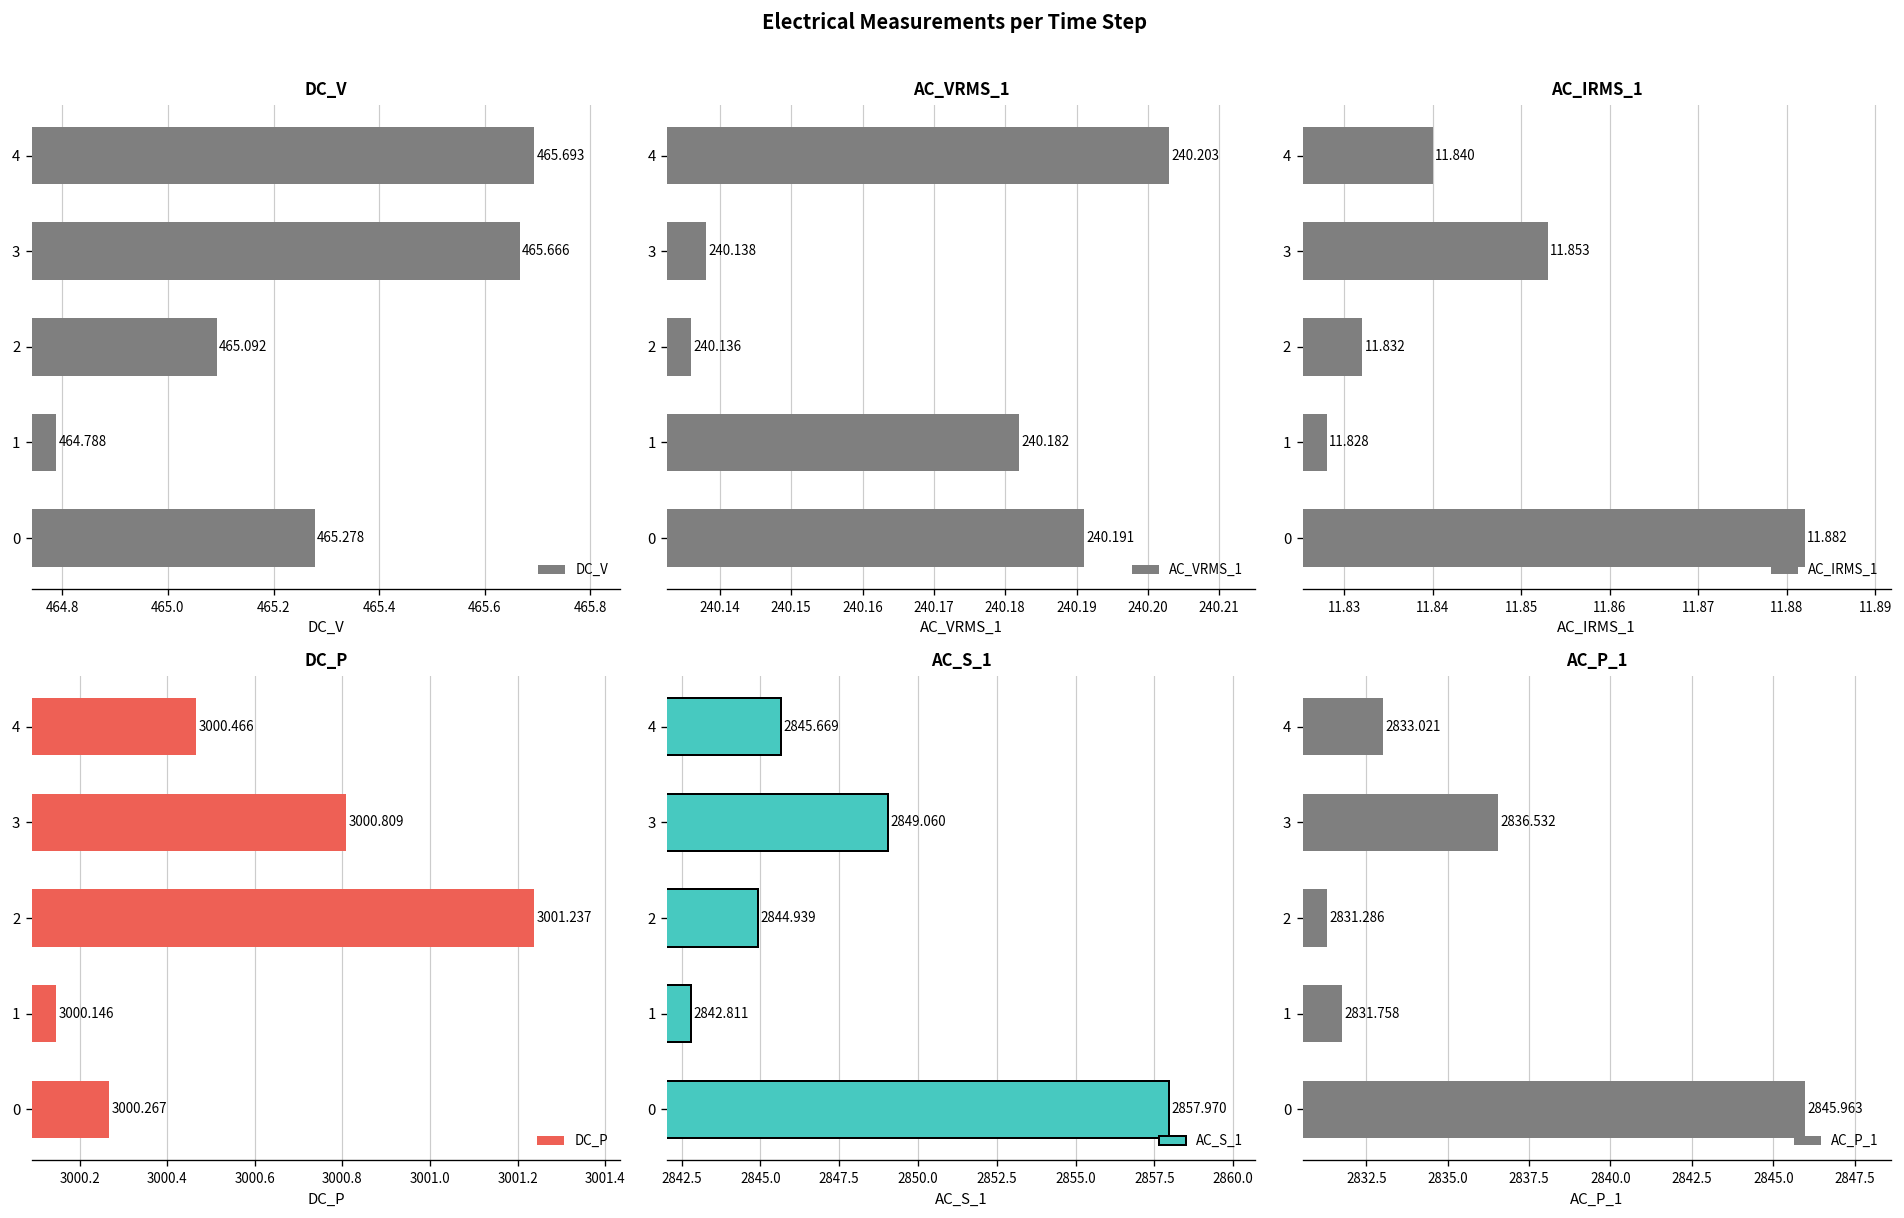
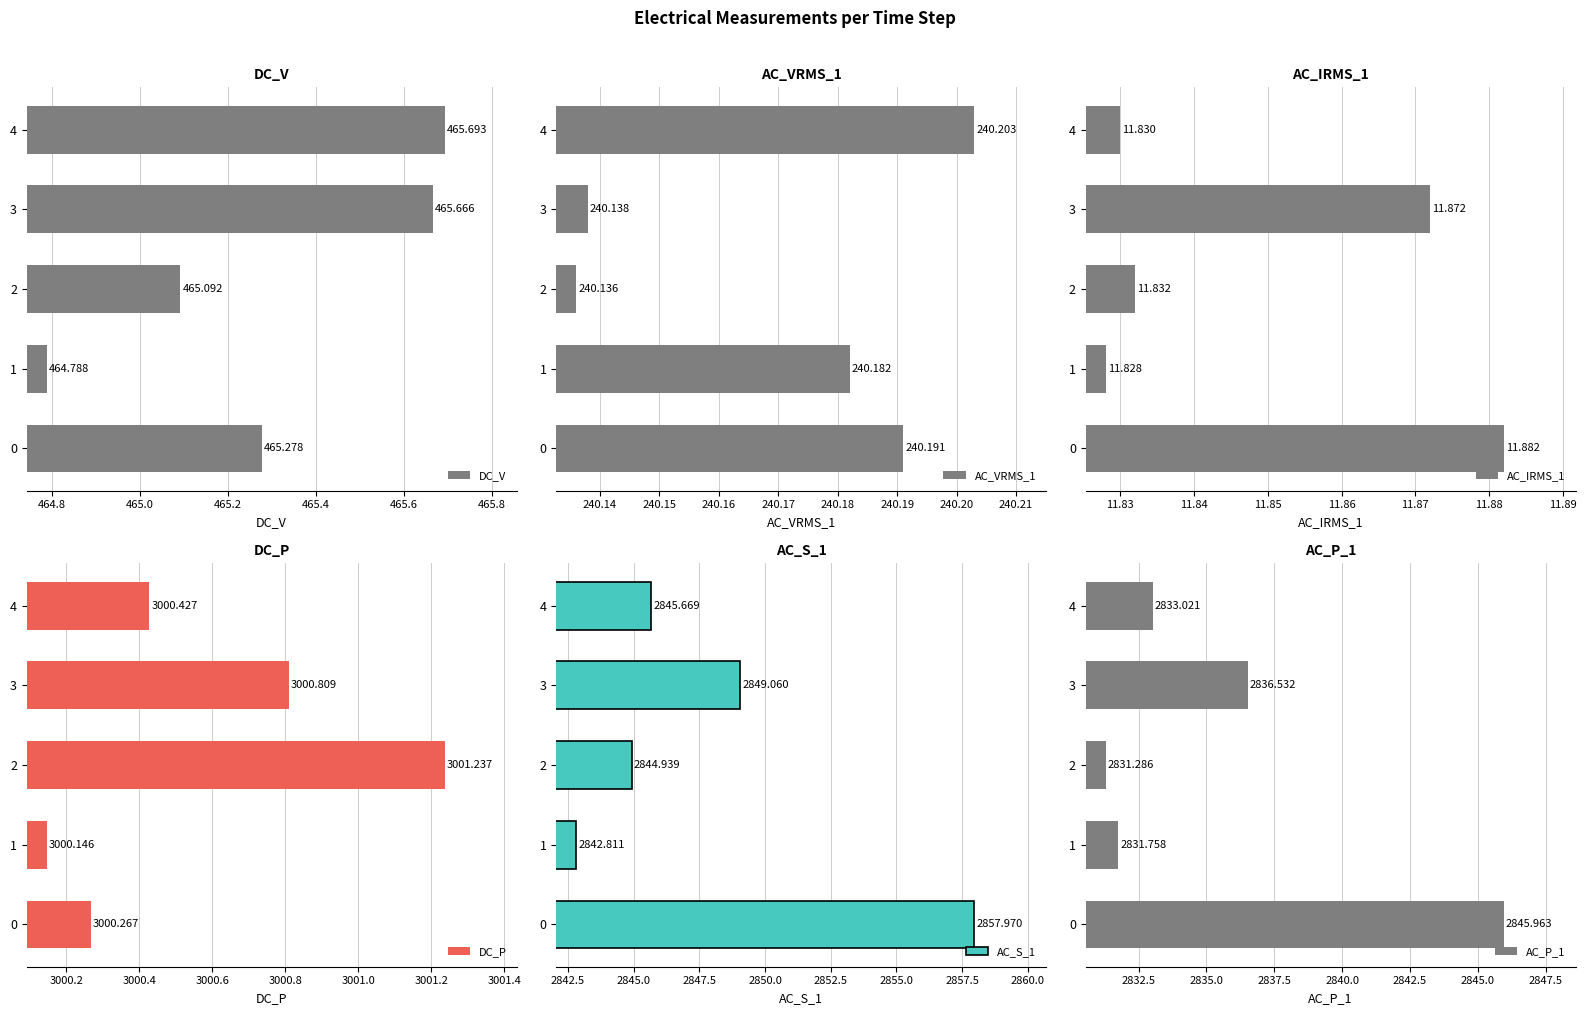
AC_IRMS_1, 4: 11.840 -> 11.830
AC_IRMS_1, 3: 11.853 -> 11.872
DC_P, 4: 3000.466 -> 3000.427
